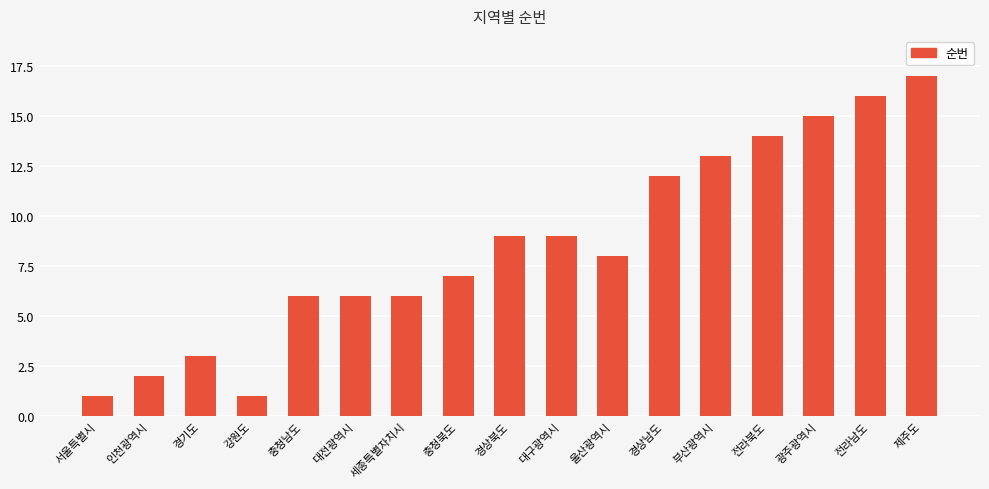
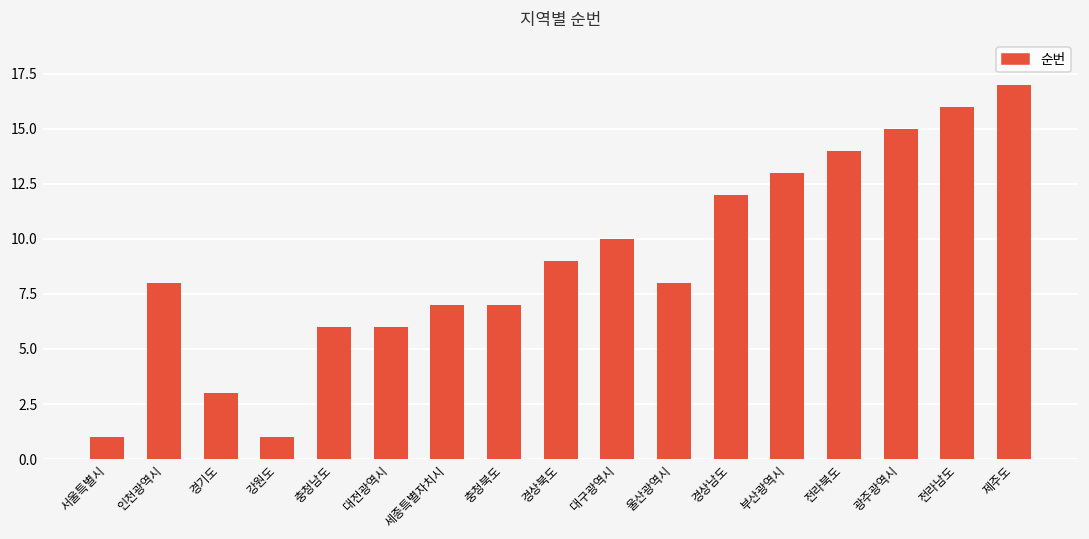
인천광역시: 2 -> 8
세종특별자치시: 6 -> 7
대구광역시: 9 -> 10
